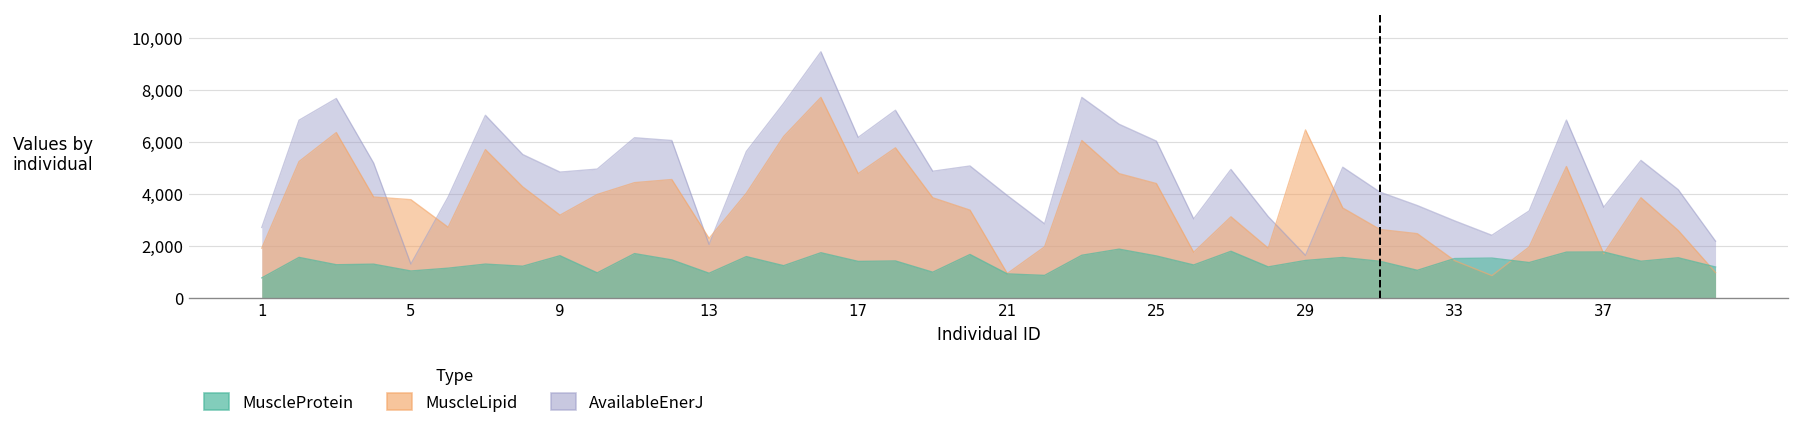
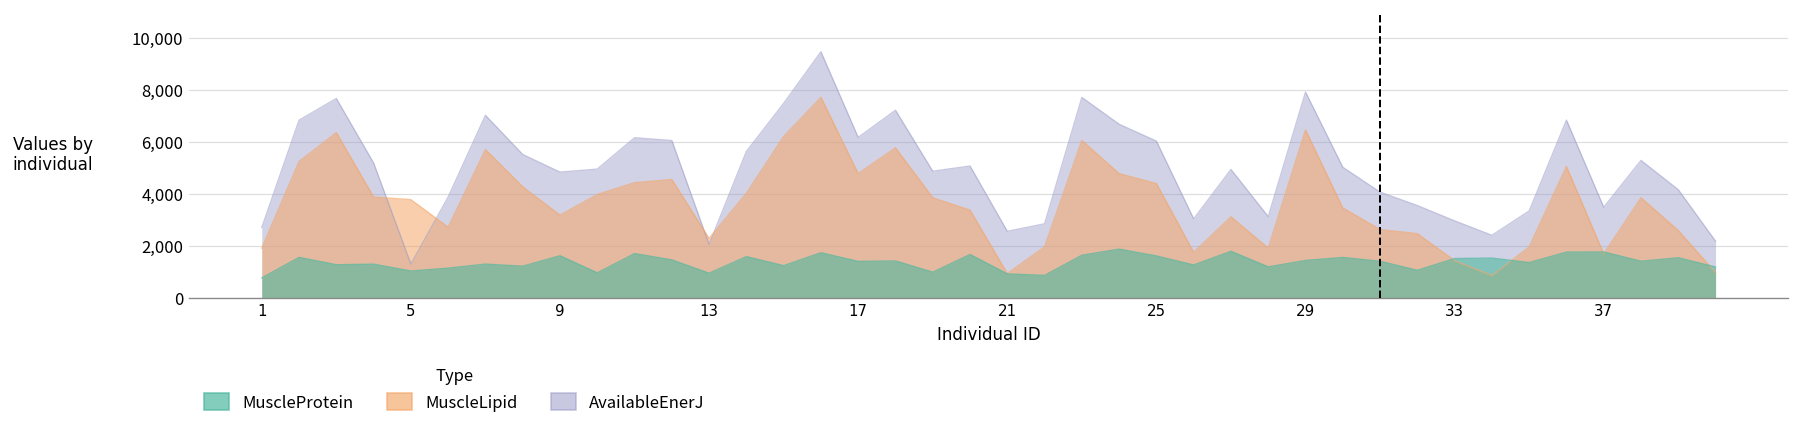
AvailableEnerJ, 21: 3,900 -> 2,500
AvailableEnerJ, 29: 1,600 -> 7,900
